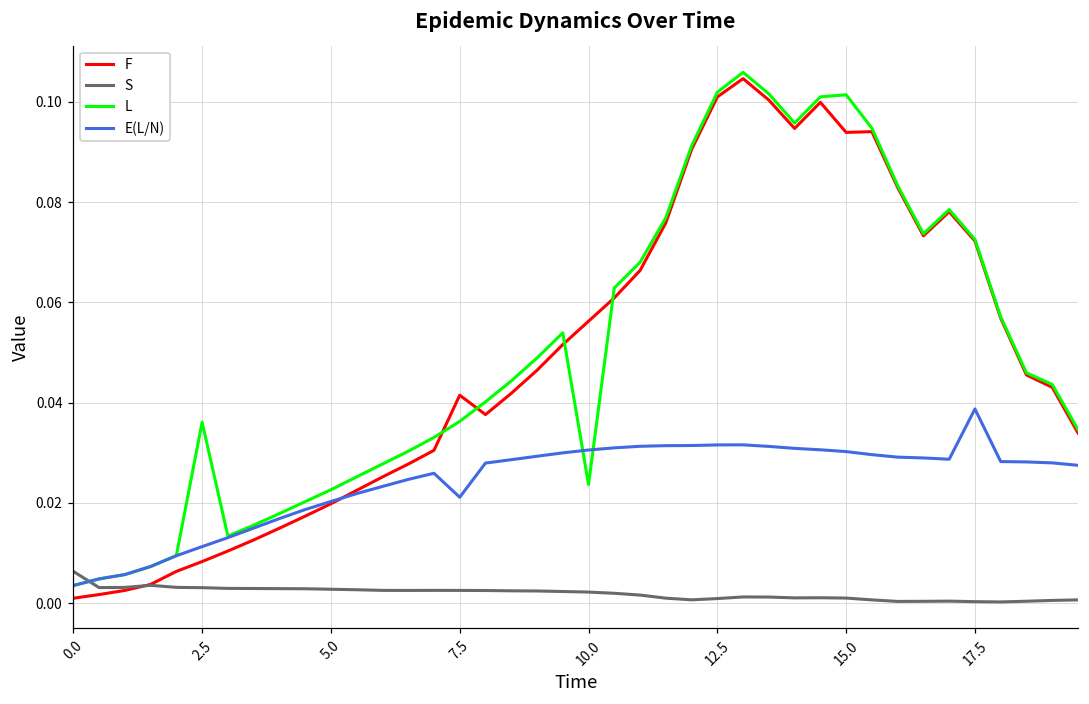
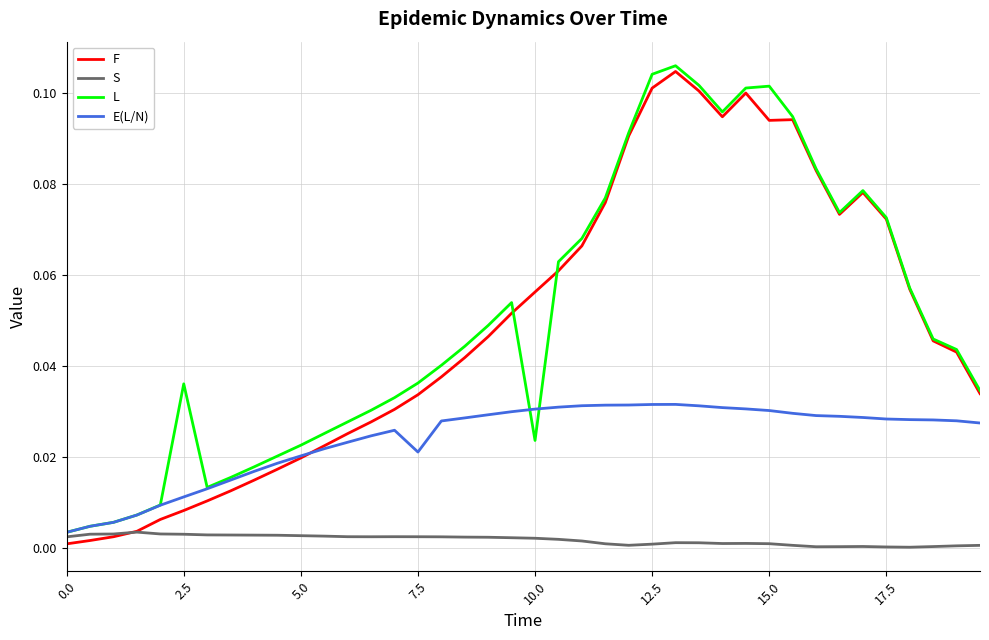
S, 0.0: 0.006 -> 0.003
F, 7.5: 0.041 -> 0.034
L, 12.5: 0.102 -> 0.104
E(L/N), 17.5: 0.039 -> 0.028
